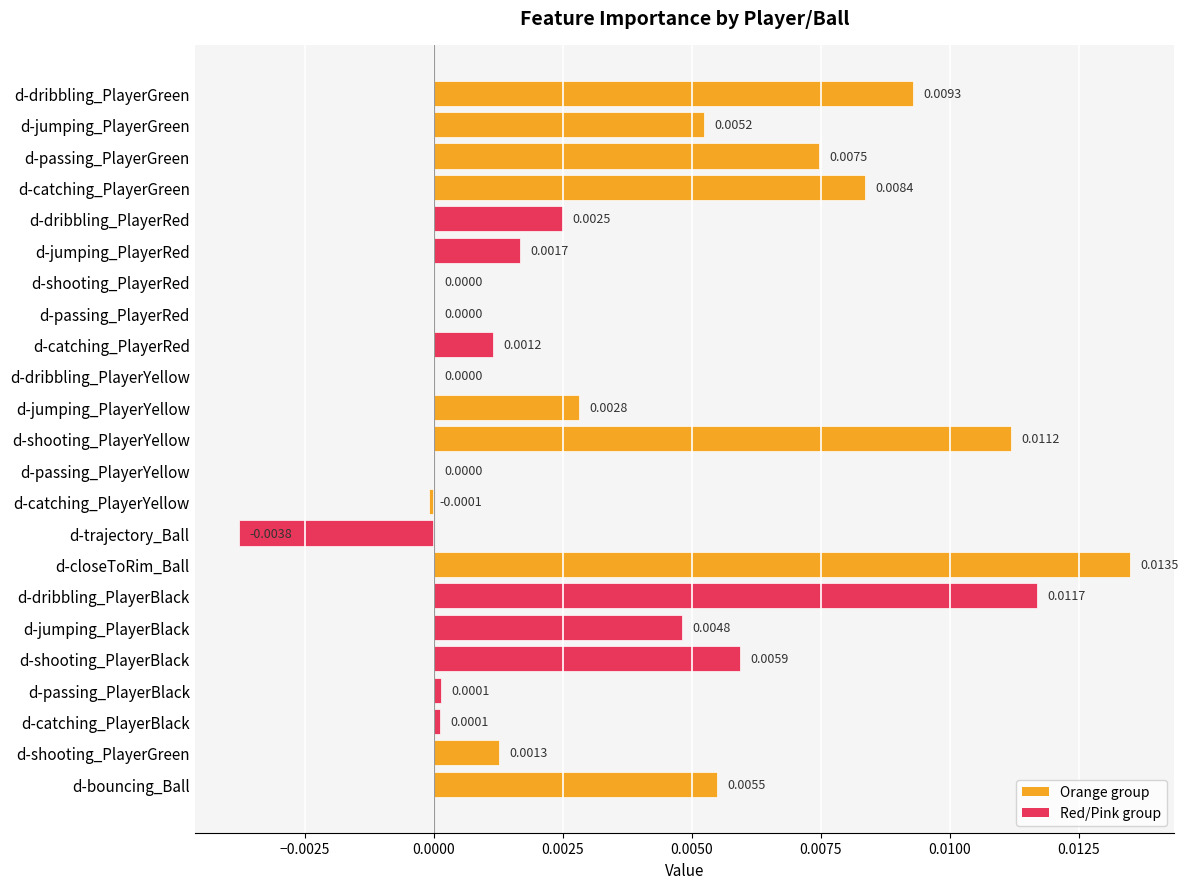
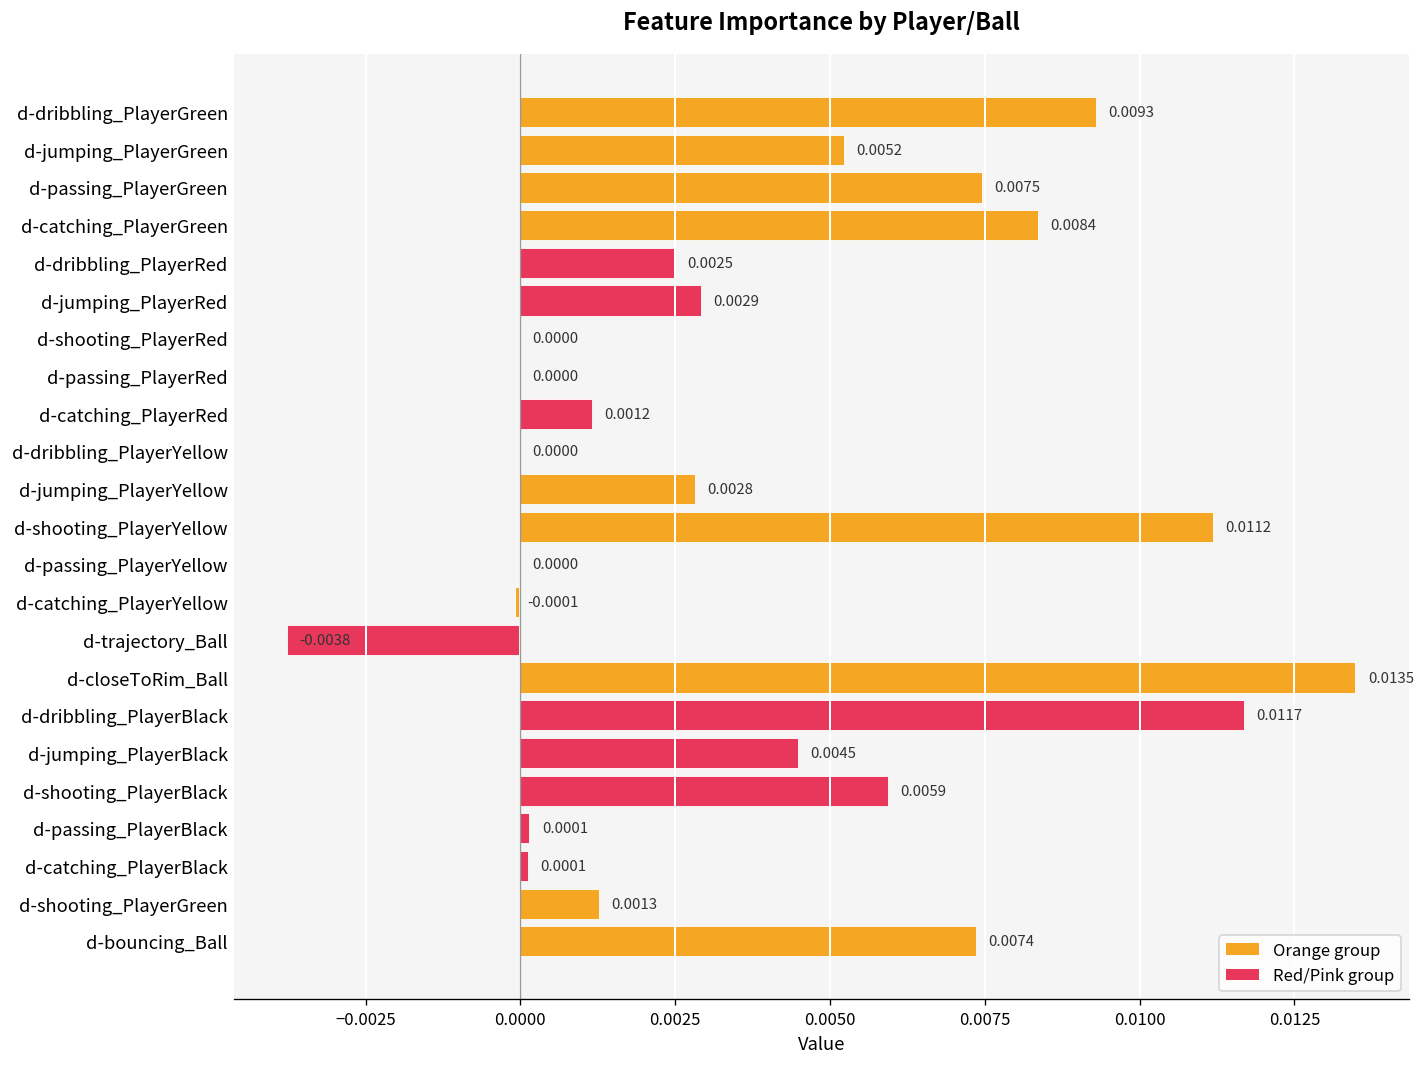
d-jumping_PlayerRed: 0.0017 -> 0.0029
d-jumping_PlayerBlack: 0.0048 -> 0.0045
d-bouncing_Ball: 0.0055 -> 0.0074
